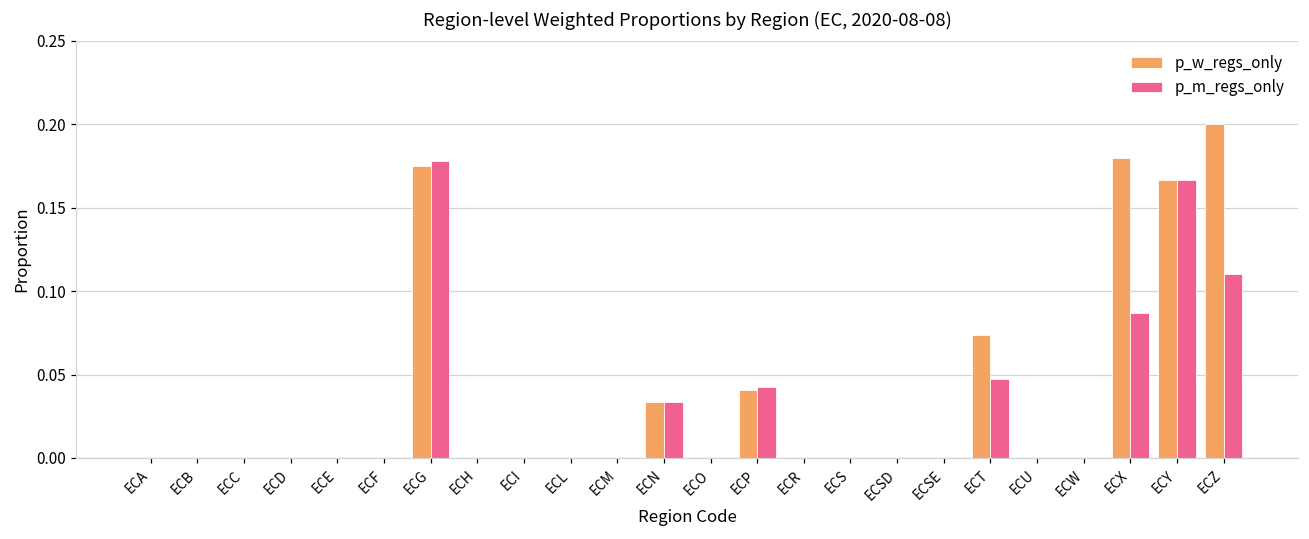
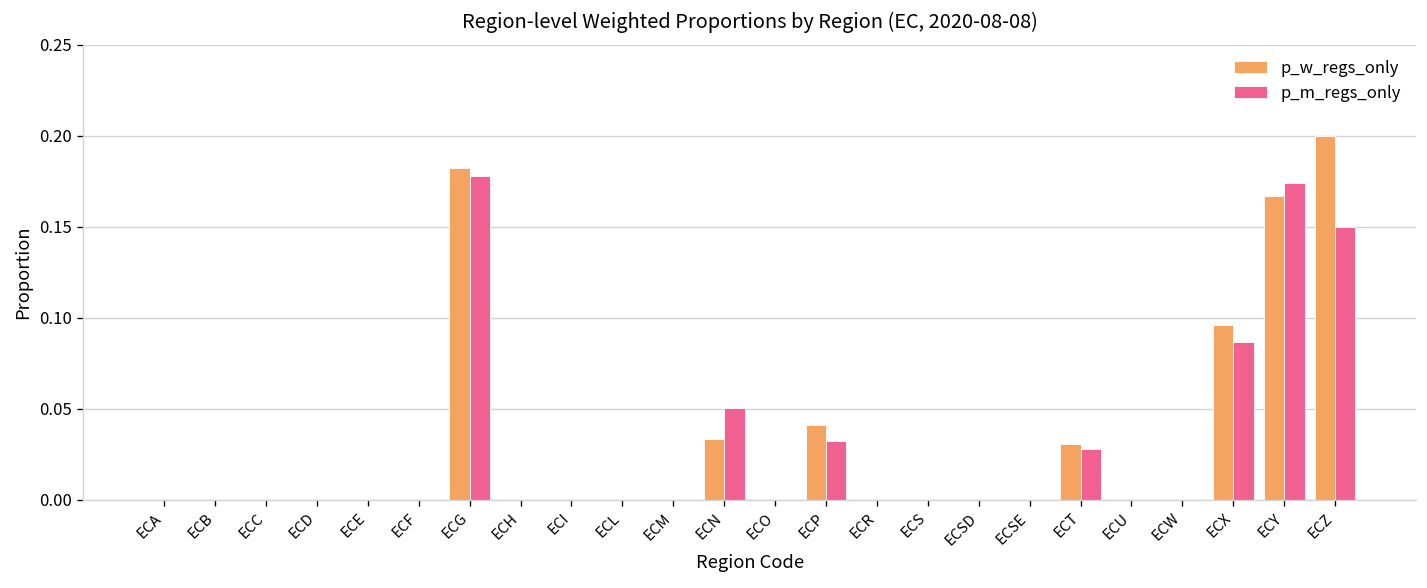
p_w_regs_only, ECG: 0.175 -> 0.182
p_m_regs_only, ECN: 0.033 -> 0.050
p_m_regs_only, ECP: 0.043 -> 0.032
p_w_regs_only, ECT: 0.074 -> 0.030
p_m_regs_only, ECT: 0.048 -> 0.028
p_w_regs_only, ECX: 0.180 -> 0.096
p_m_regs_only, ECY: 0.167 -> 0.174
p_m_regs_only, ECZ: 0.11 -> 0.15
